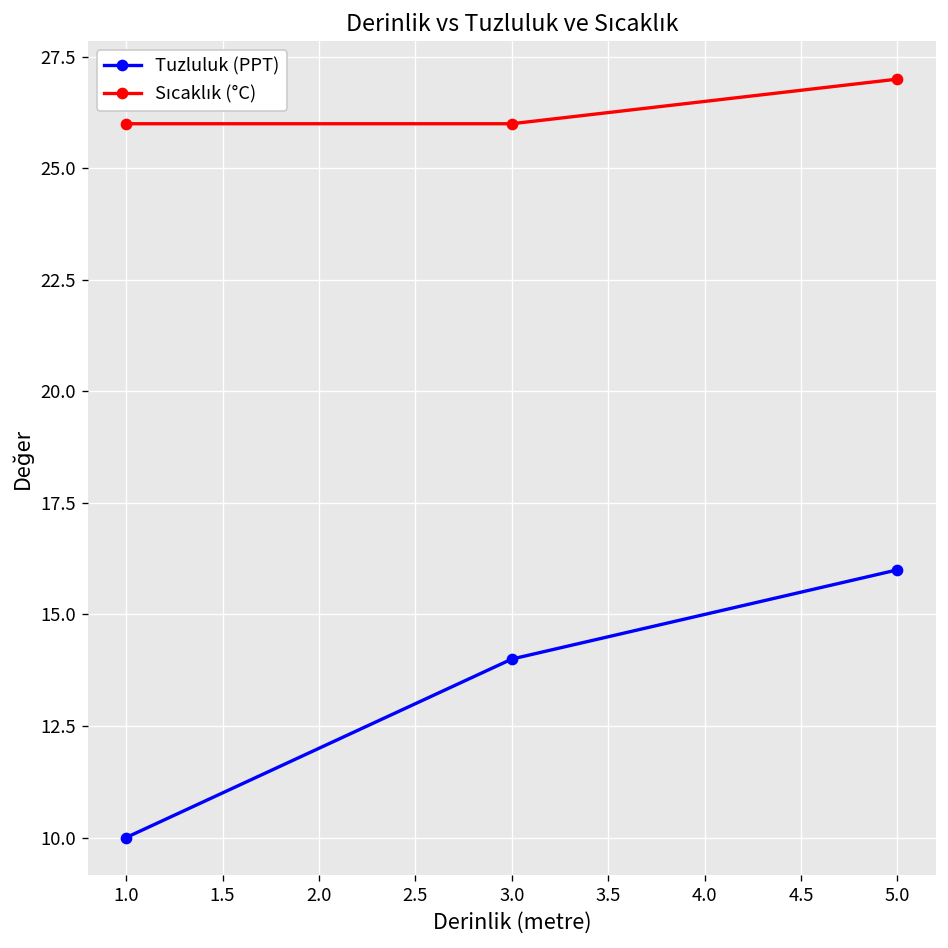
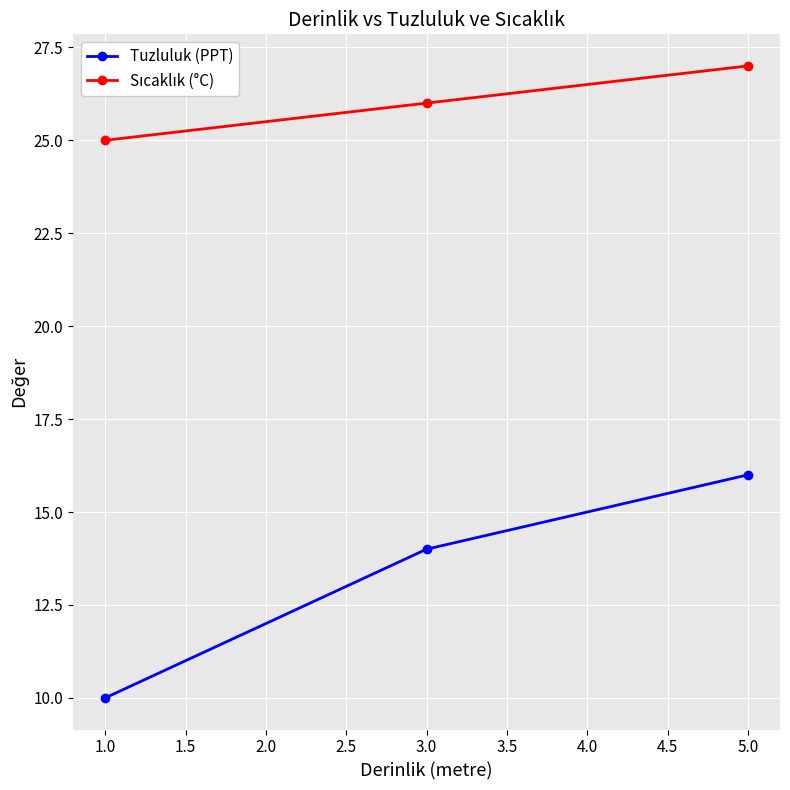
Sıcaklık (°C), 1.0: 26 -> 25
